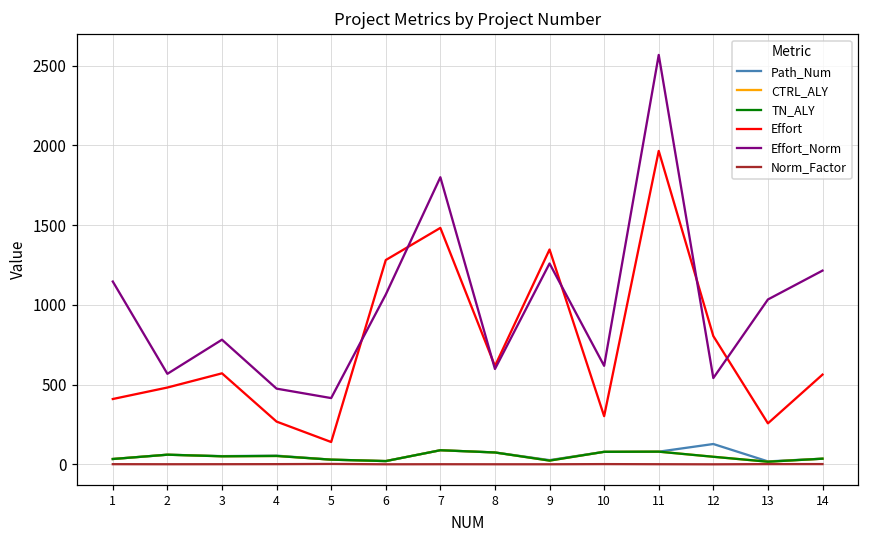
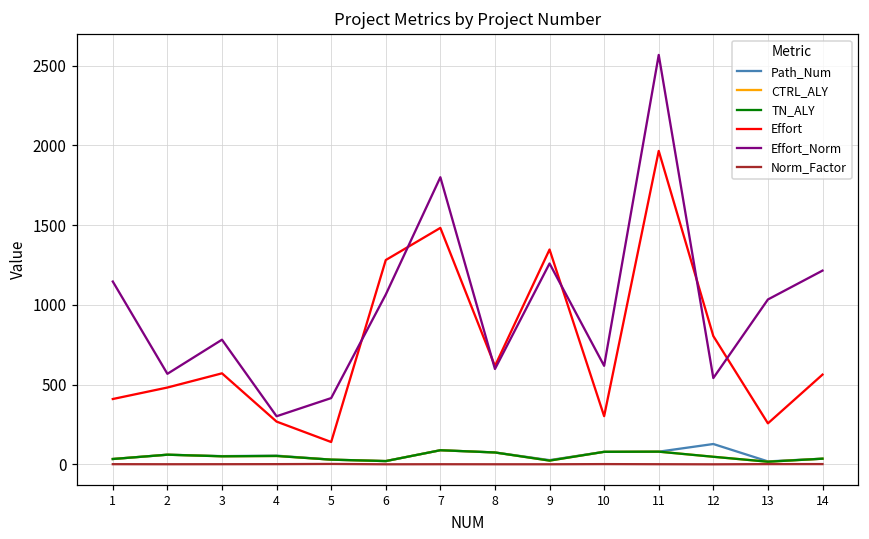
Effort_Norm, 4: 480 -> 300
